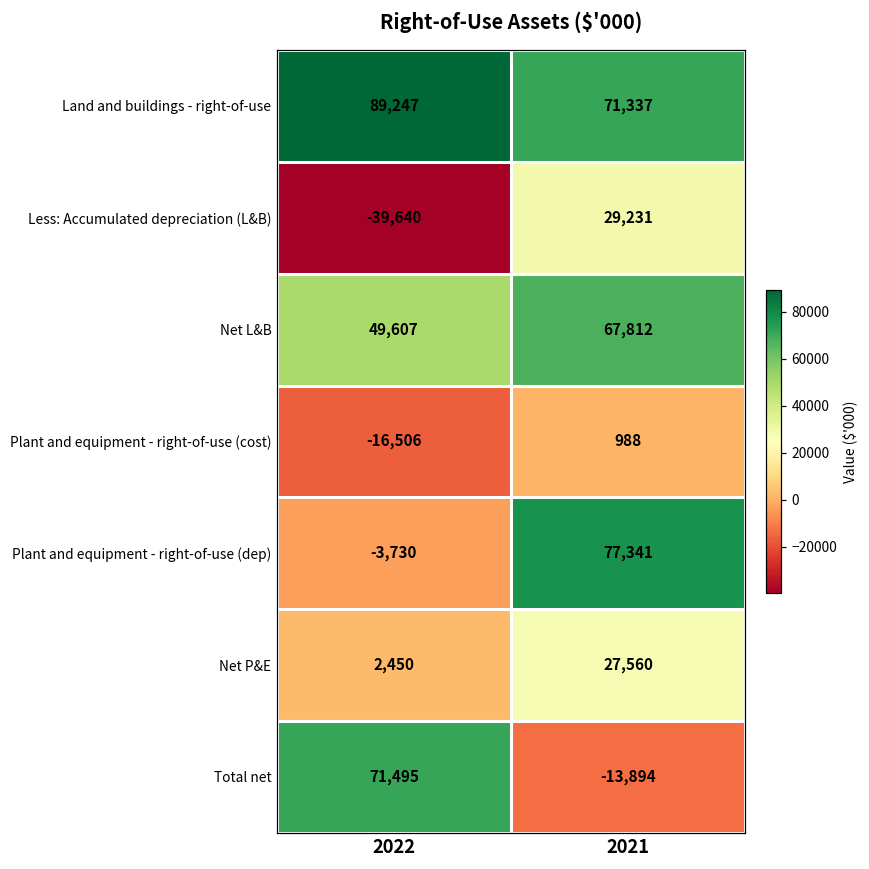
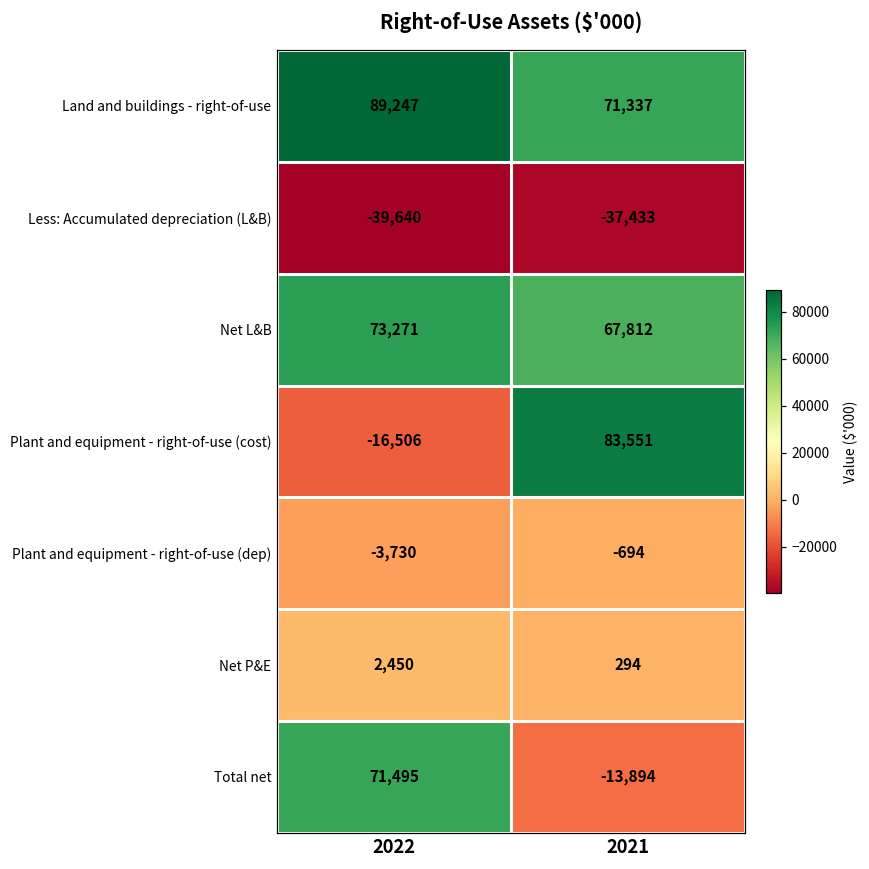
Less: Accumulated depreciation (L&B), 2021: 29,231 -> -37,433
Net L&B, 2022: 49,607 -> 73,271
Plant and equipment - right-of-use (cost), 2021: 988 -> 83,551
Plant and equipment - right-of-use (dep), 2021: 77,341 -> -694
Net P&E, 2021: 27,560 -> 294
